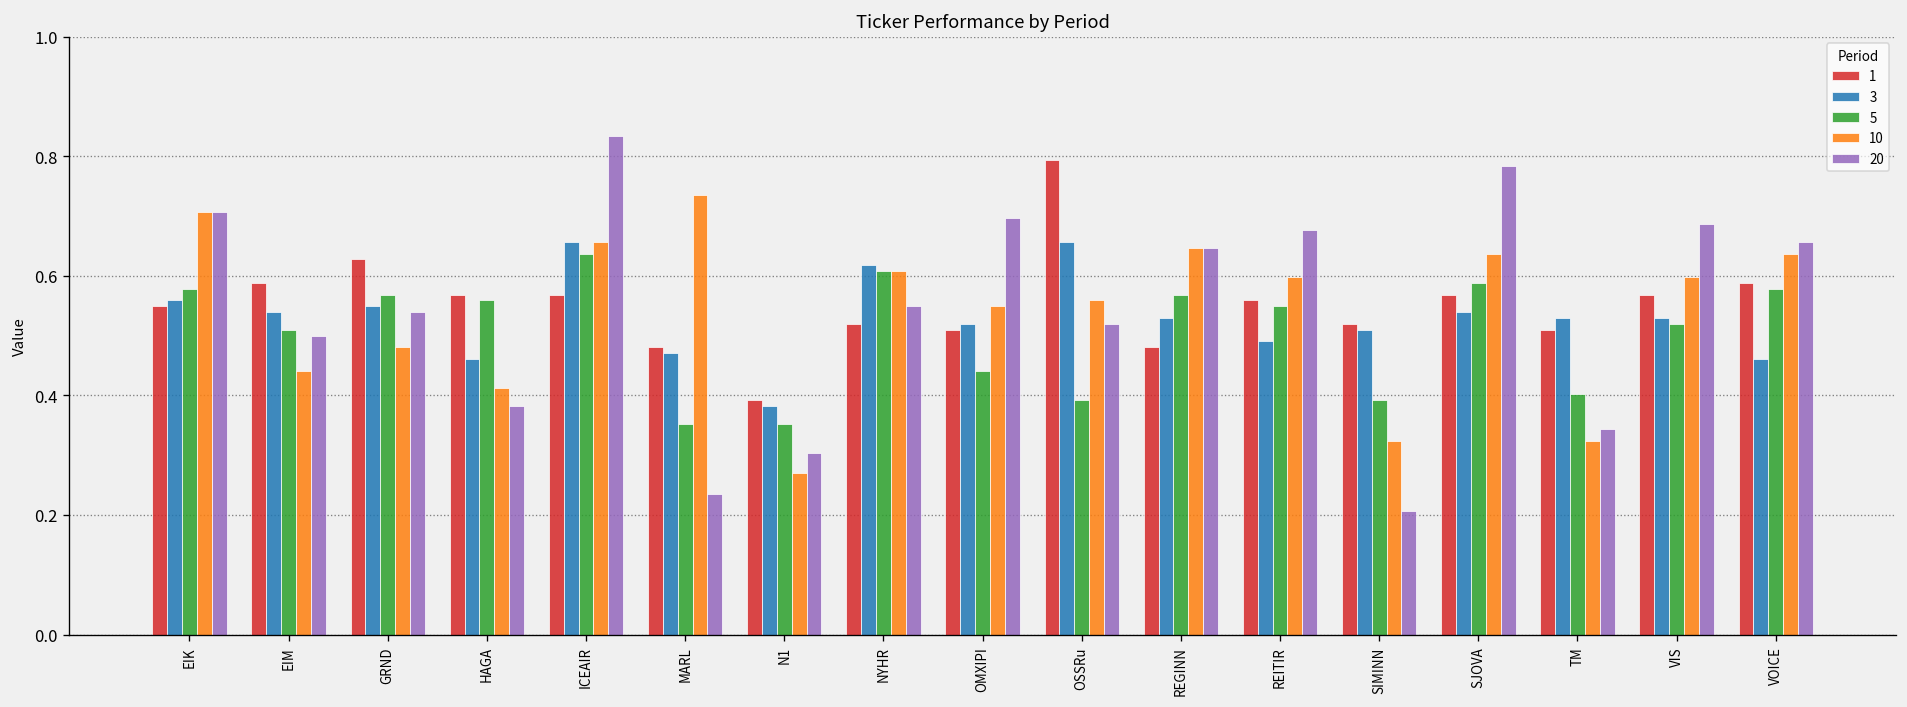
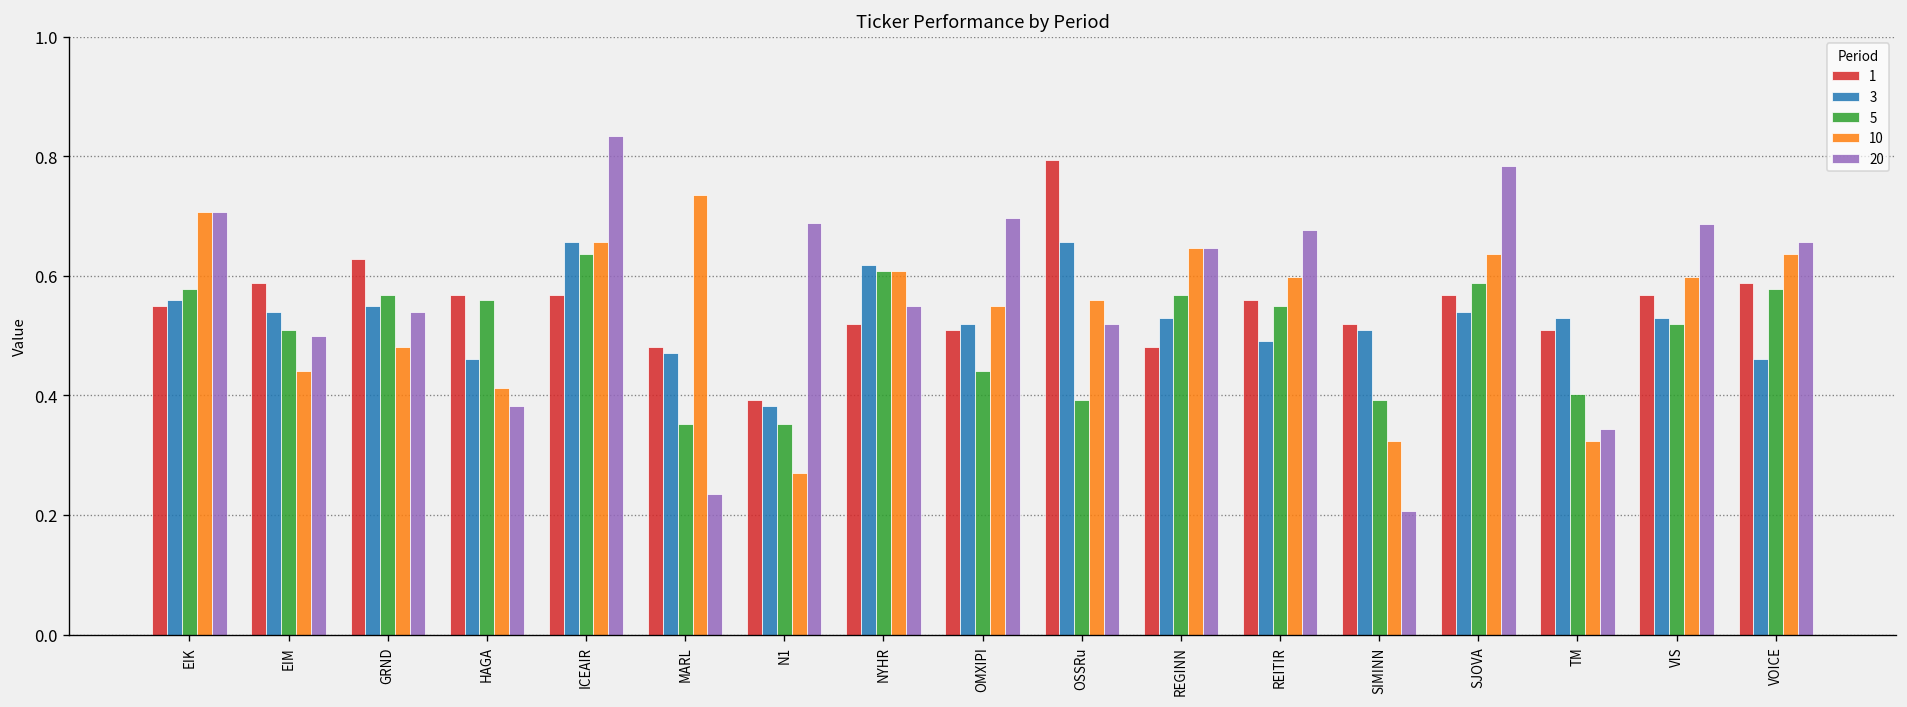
20, N1: 0.30 -> 0.69
